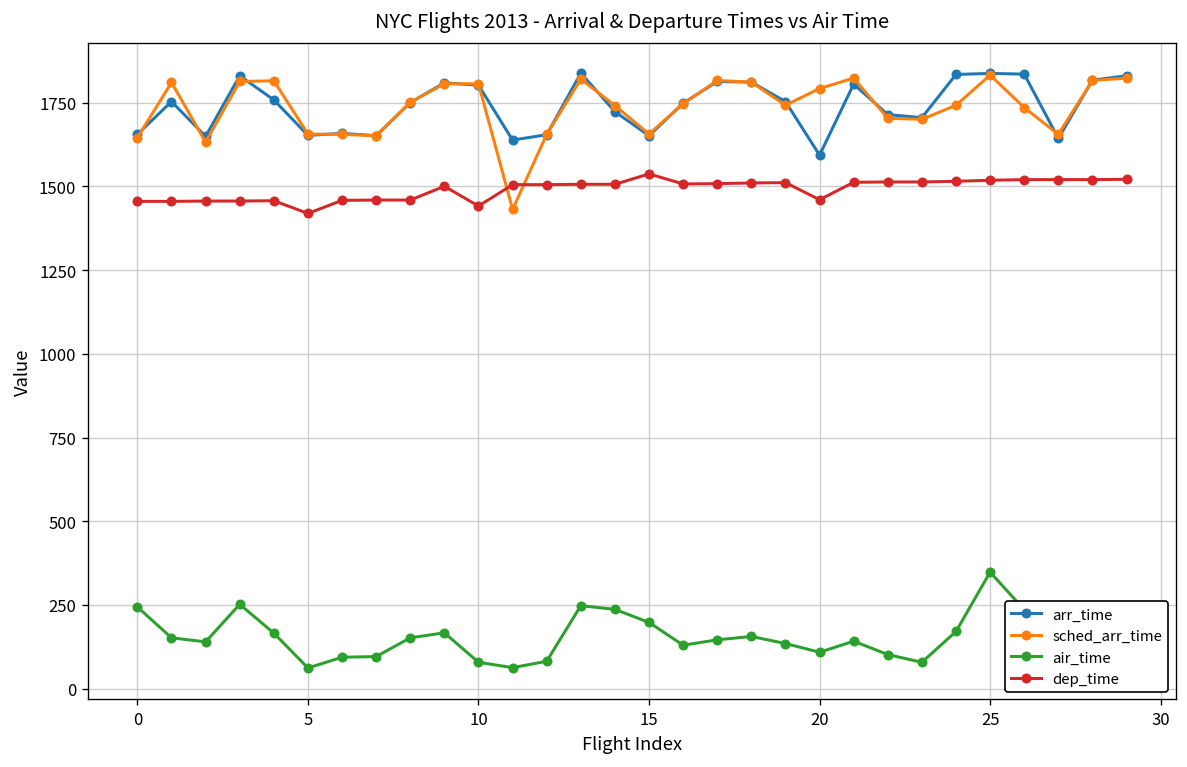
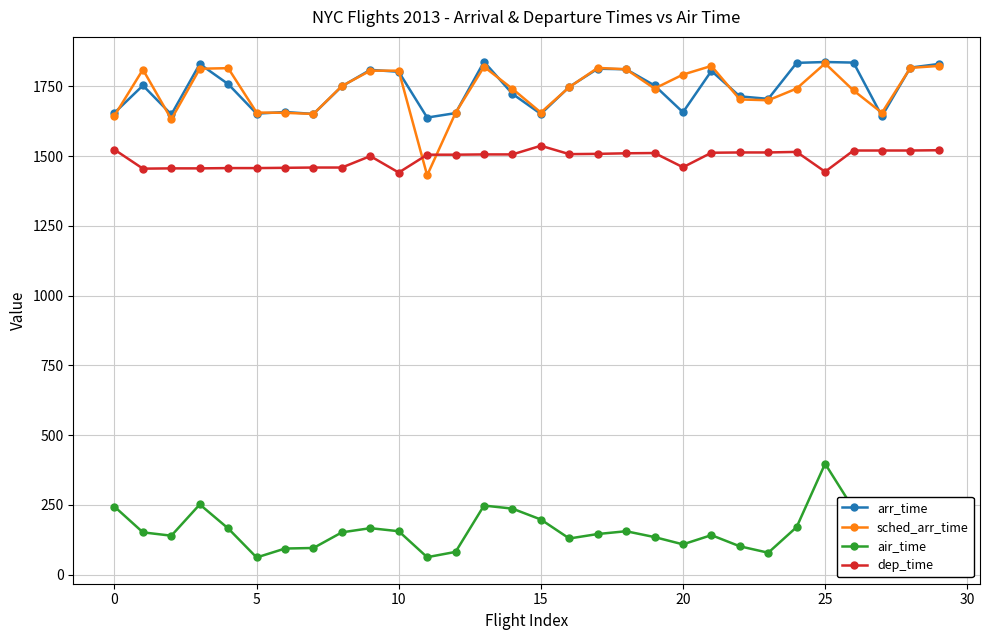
dep_time, 0: 1460 -> 1520
dep_time, 5: 1420 -> 1460
air_time, 10: 80 -> 160
arr_time, 20: 1590 -> 1660
air_time, 25: 350 -> 400
dep_time, 25: 1520 -> 1440
